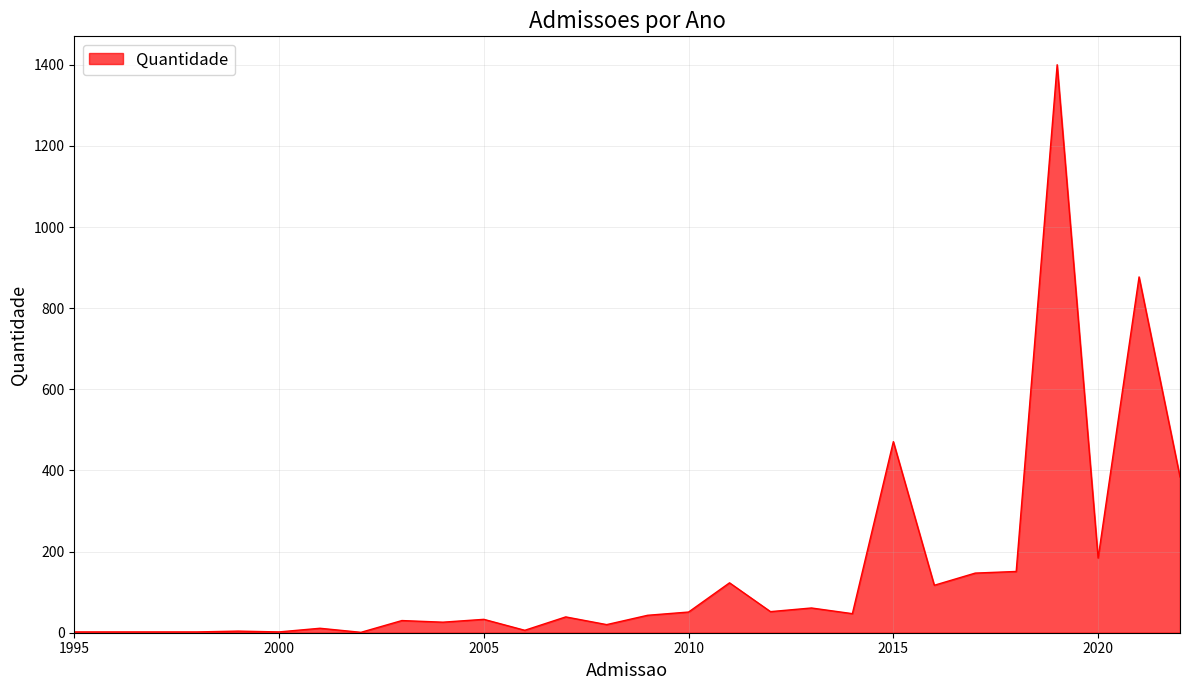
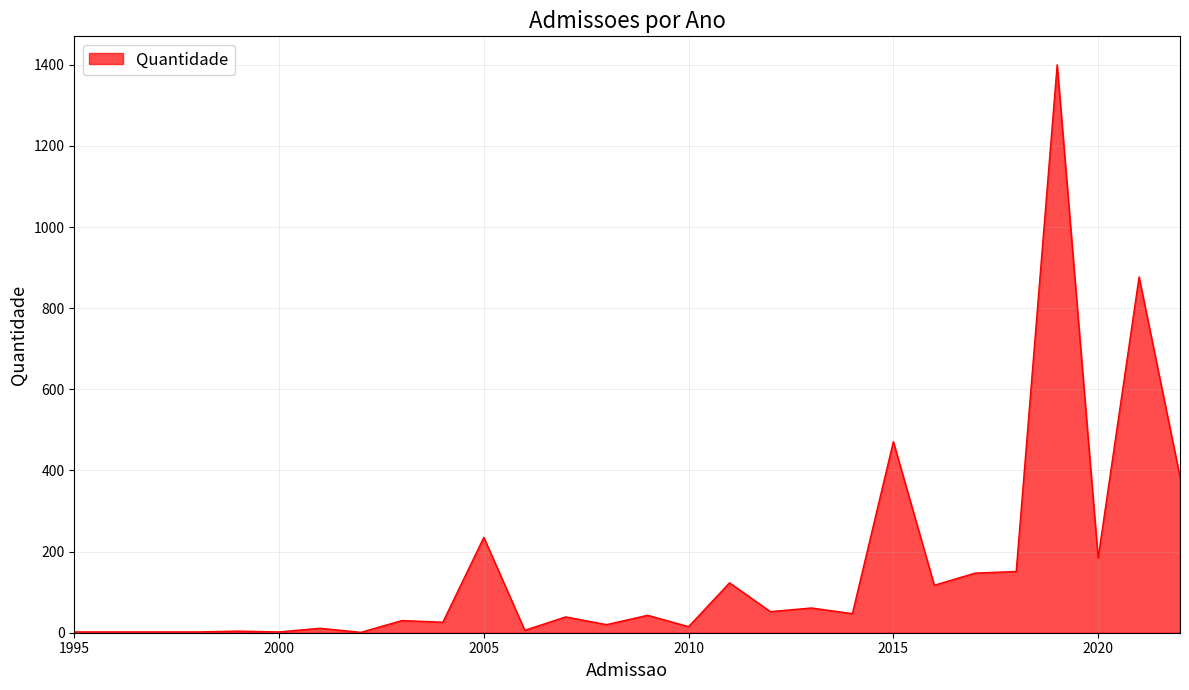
2005: 30 -> 240
2010: 50 -> 20
